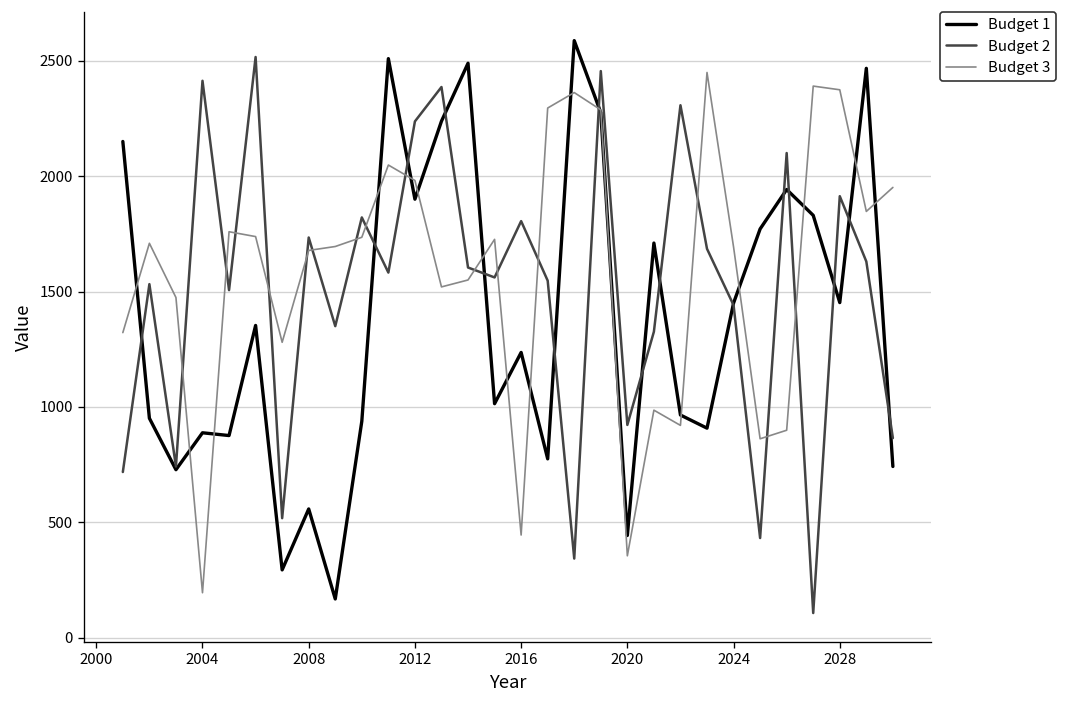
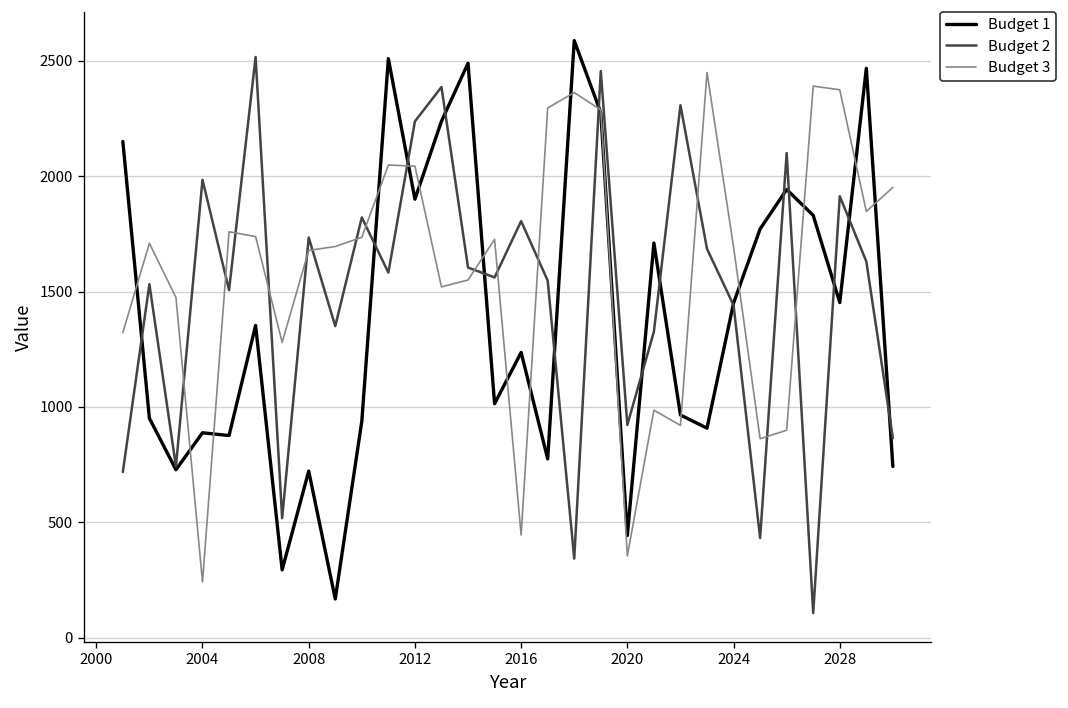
Budget 2, 2004: 2410 -> 1980
Budget 3, 2004: 200 -> 240
Budget 1, 2008: 560 -> 720
Budget 3, 2012: 1980 -> 2040
